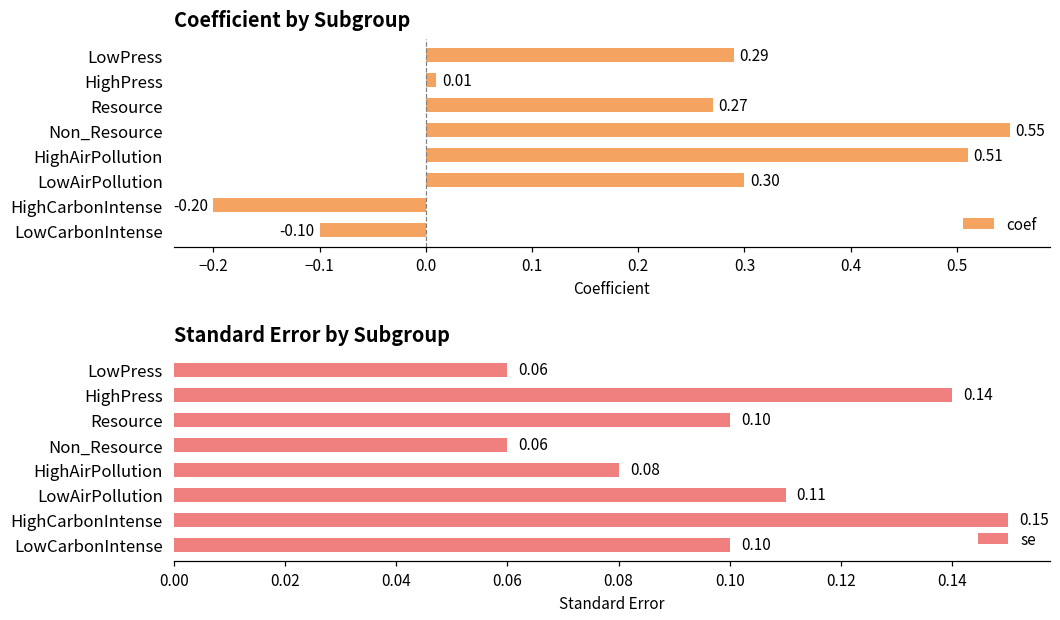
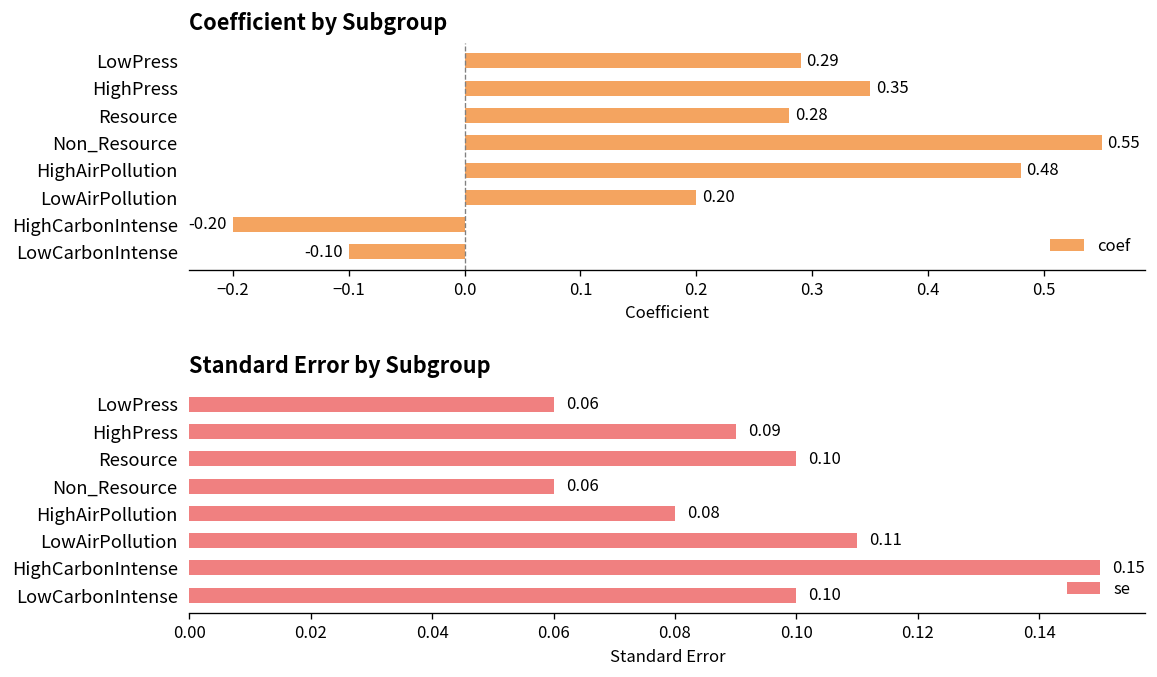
Coefficient by Subgroup, HighPress: 0.01 -> 0.35
Coefficient by Subgroup, Resource: 0.27 -> 0.28
Coefficient by Subgroup, HighAirPollution: 0.51 -> 0.48
Coefficient by Subgroup, LowAirPollution: 0.30 -> 0.20
Standard Error by Subgroup, HighPress: 0.14 -> 0.09
